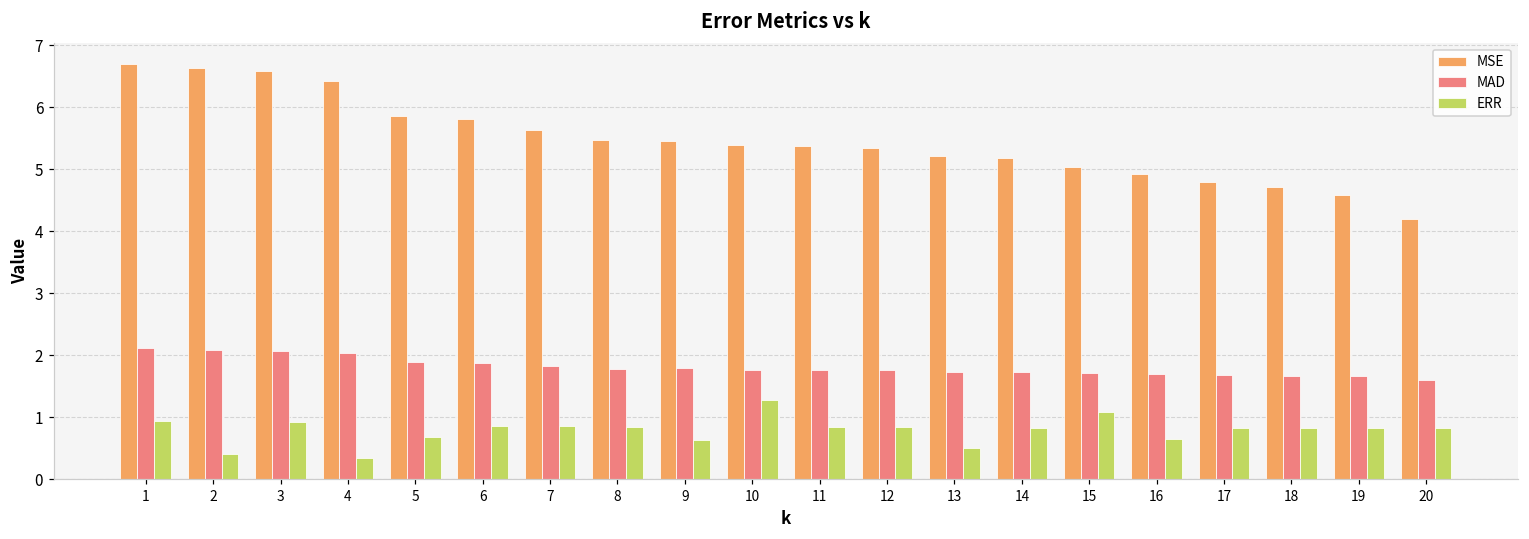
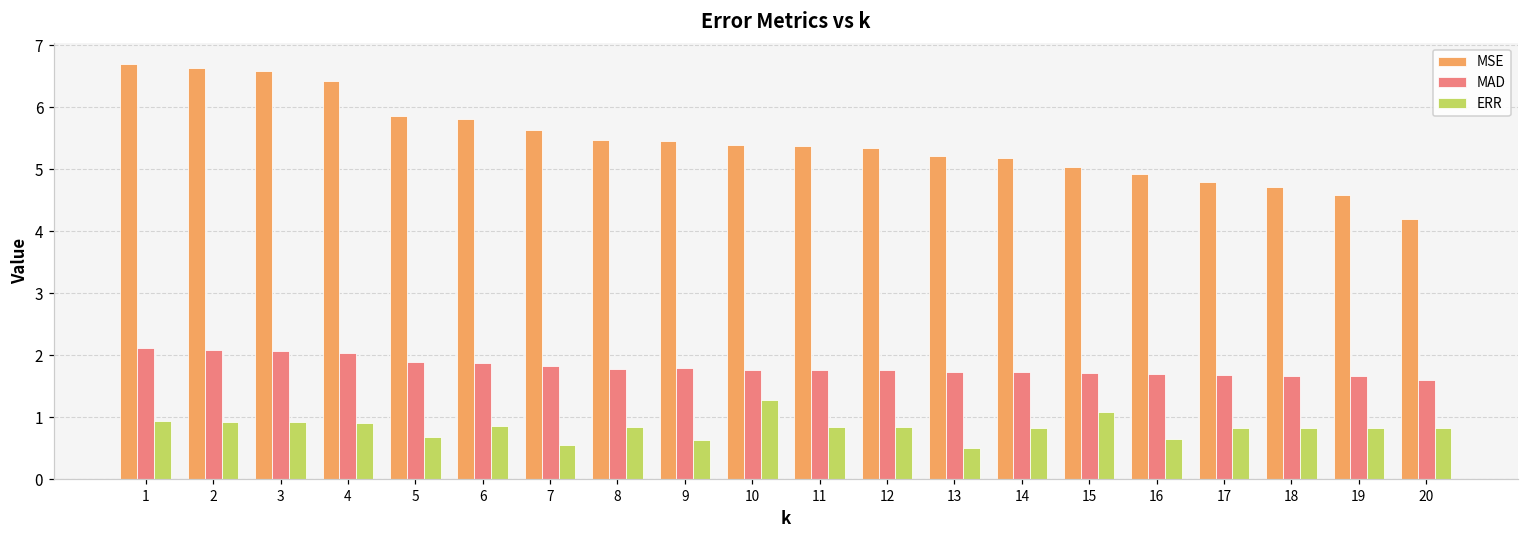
ERR, 2: 0.4 -> 0.9
ERR, 4: 0.3 -> 0.9
ERR, 7: 0.9 -> 0.6
